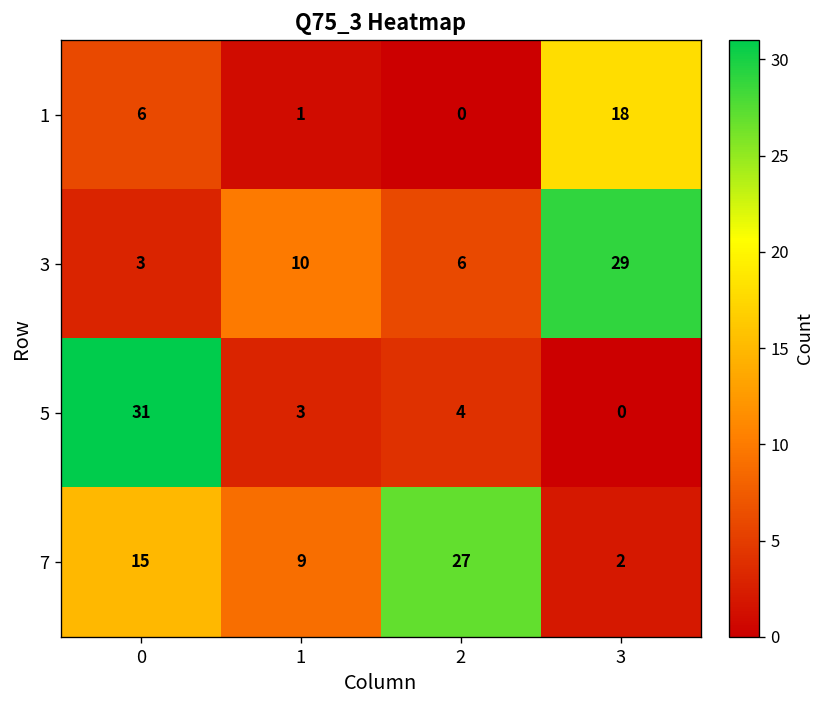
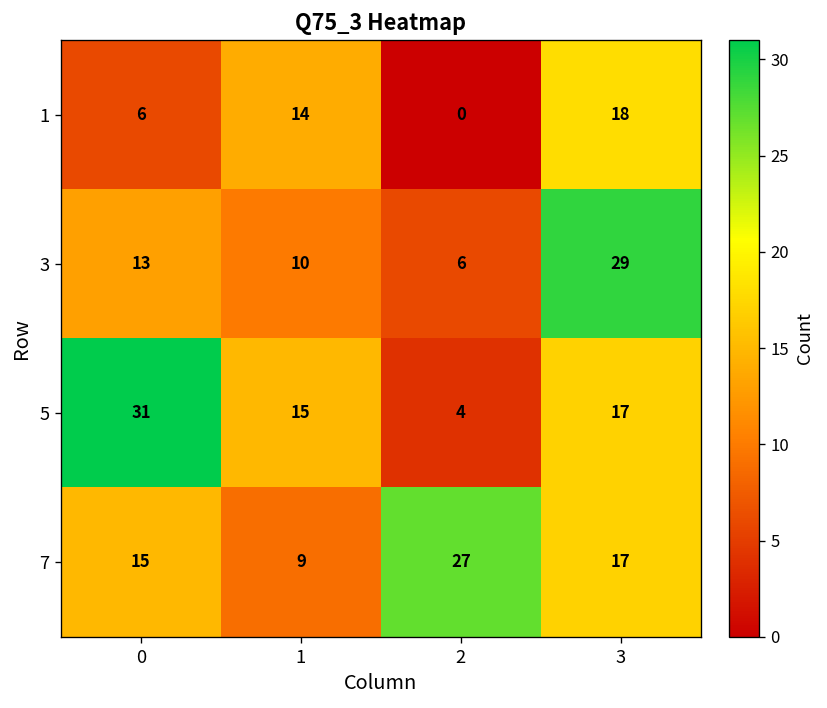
1, 1: 1 -> 14
3, 0: 3 -> 13
5, 1: 3 -> 15
5, 3: 0 -> 17
7, 3: 2 -> 17
